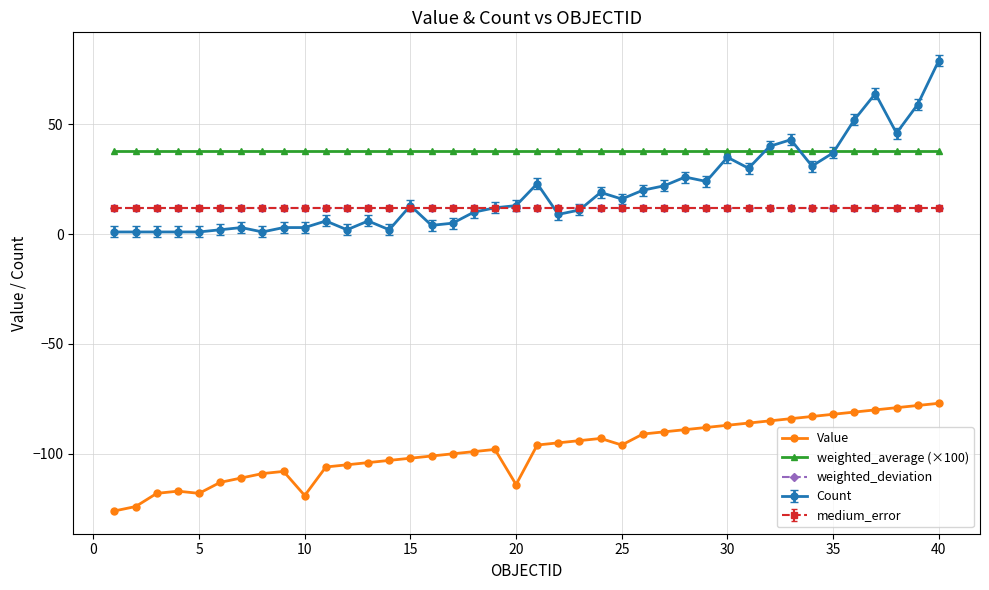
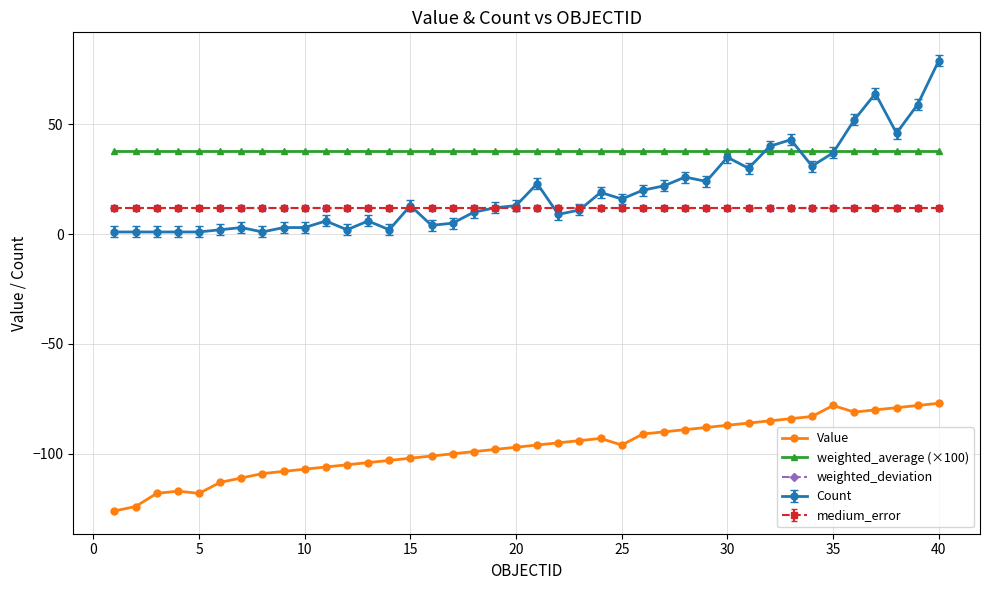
Value, 10: -119 -> -107
Value, 20: -114 -> -97
Value, 35: -82 -> -78
